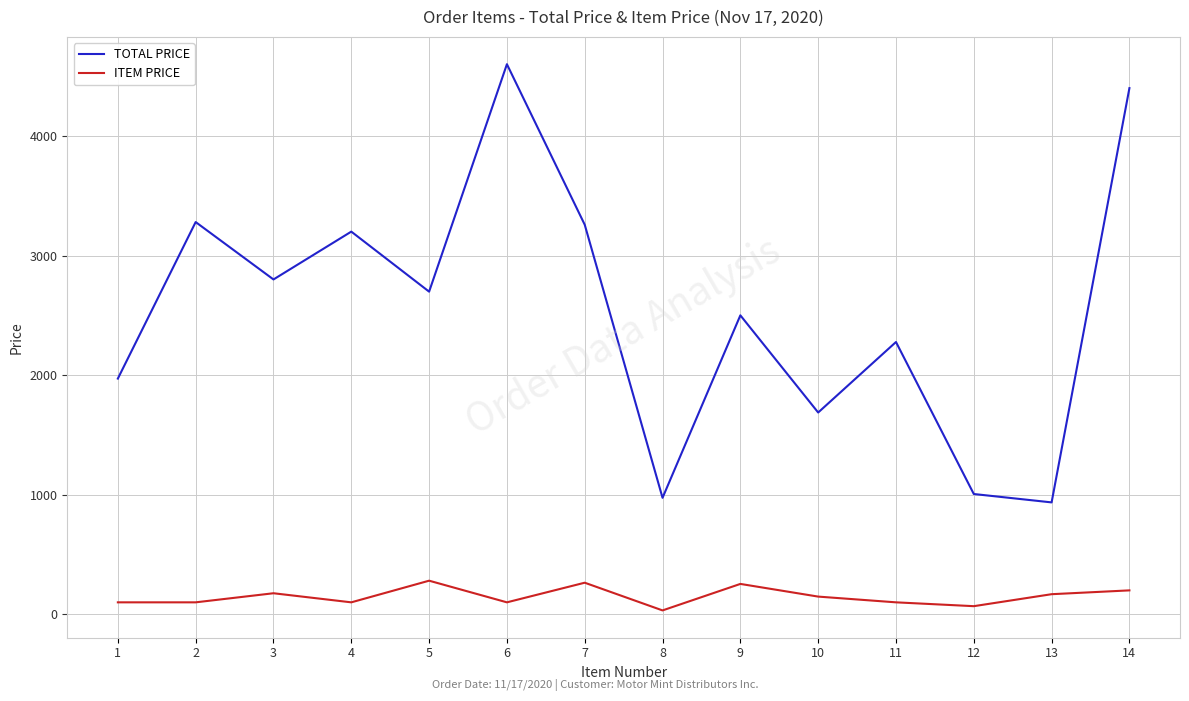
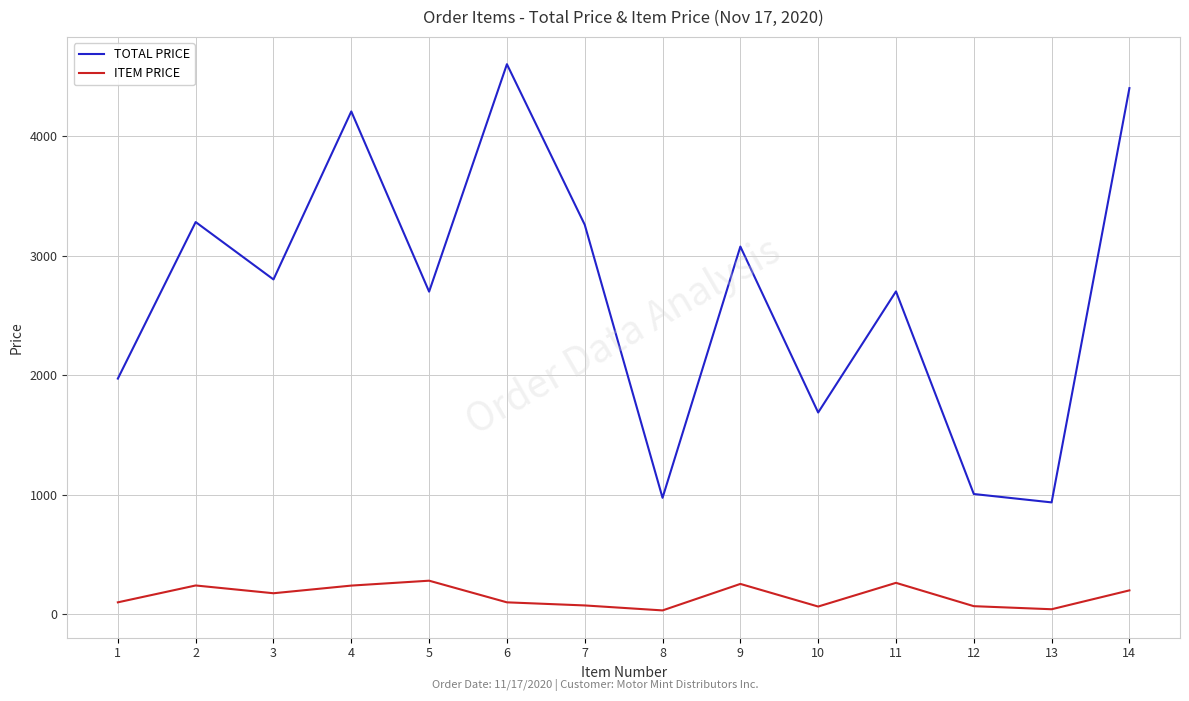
ITEM PRICE, 2: 100 -> 240
TOTAL PRICE, 4: 3200 -> 4210
ITEM PRICE, 4: 100 -> 240
ITEM PRICE, 7: 260 -> 70
TOTAL PRICE, 9: 2500 -> 3080
ITEM PRICE, 10: 150 -> 60
TOTAL PRICE, 11: 2280 -> 2700
ITEM PRICE, 11: 100 -> 260
ITEM PRICE, 13: 170 -> 40
